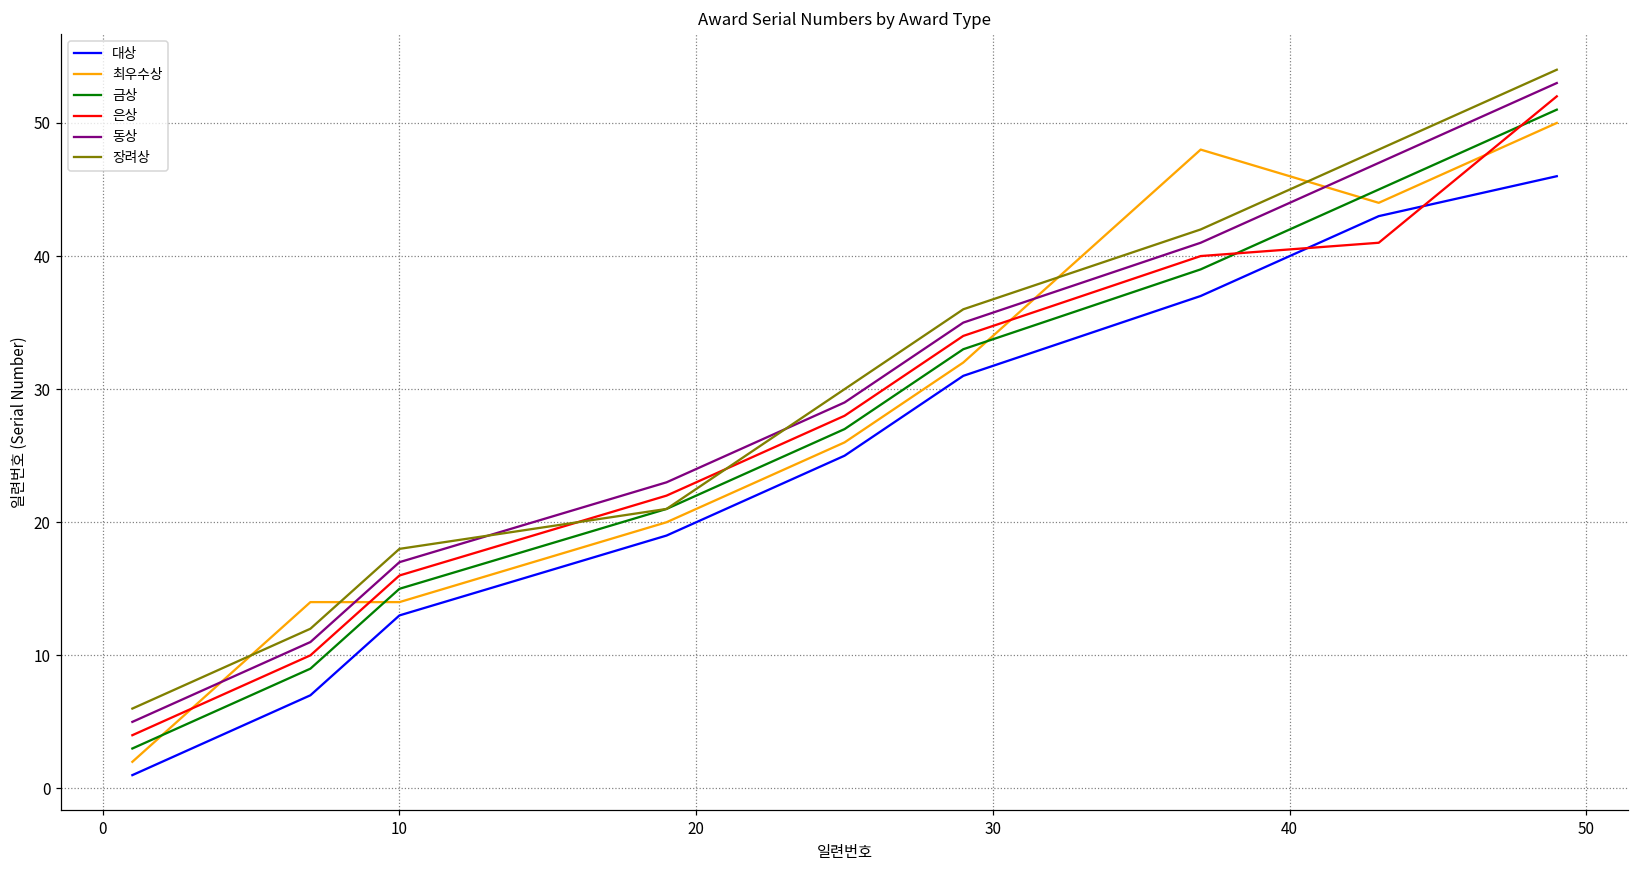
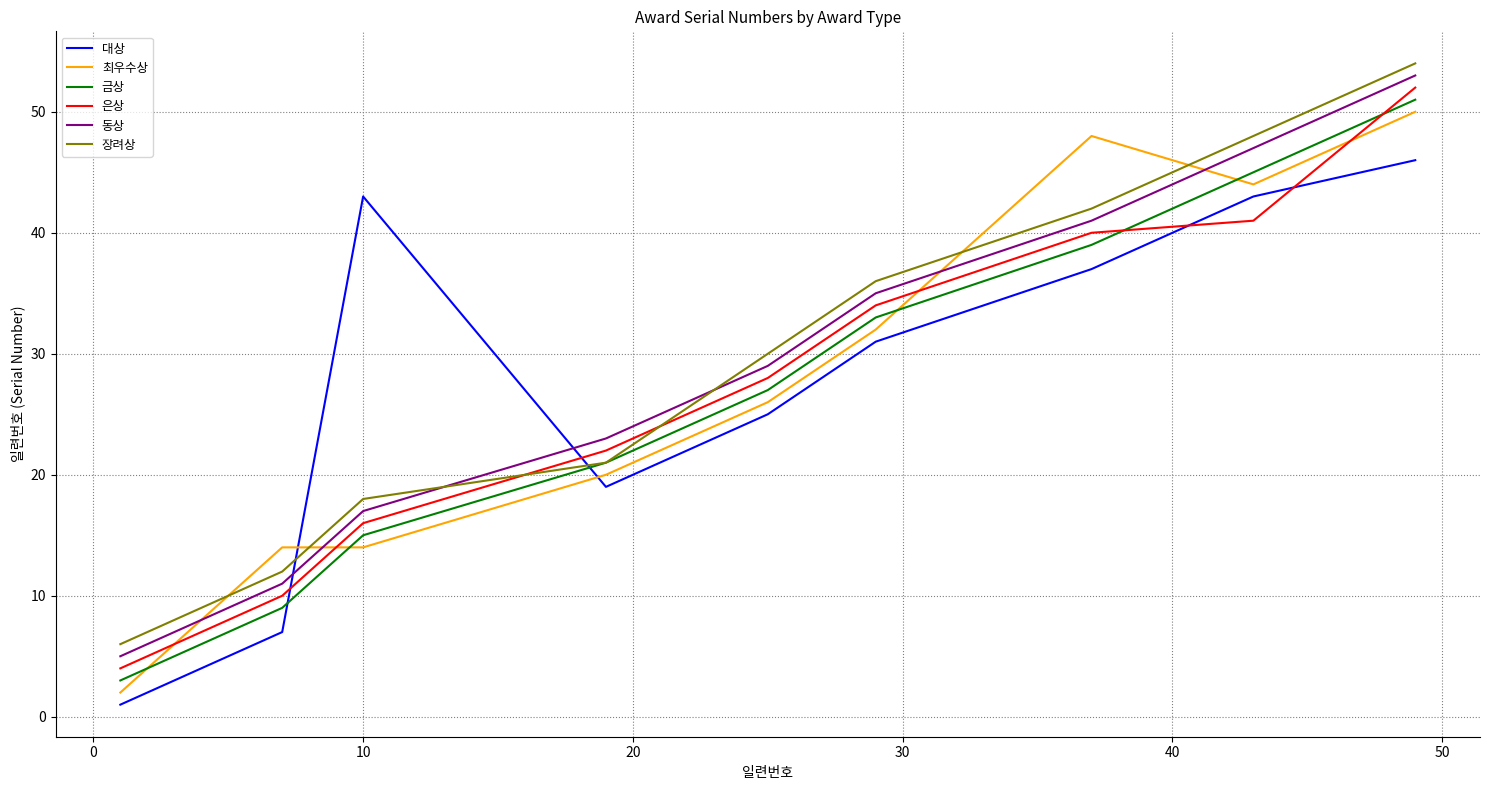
대상, 10: 13 -> 43
